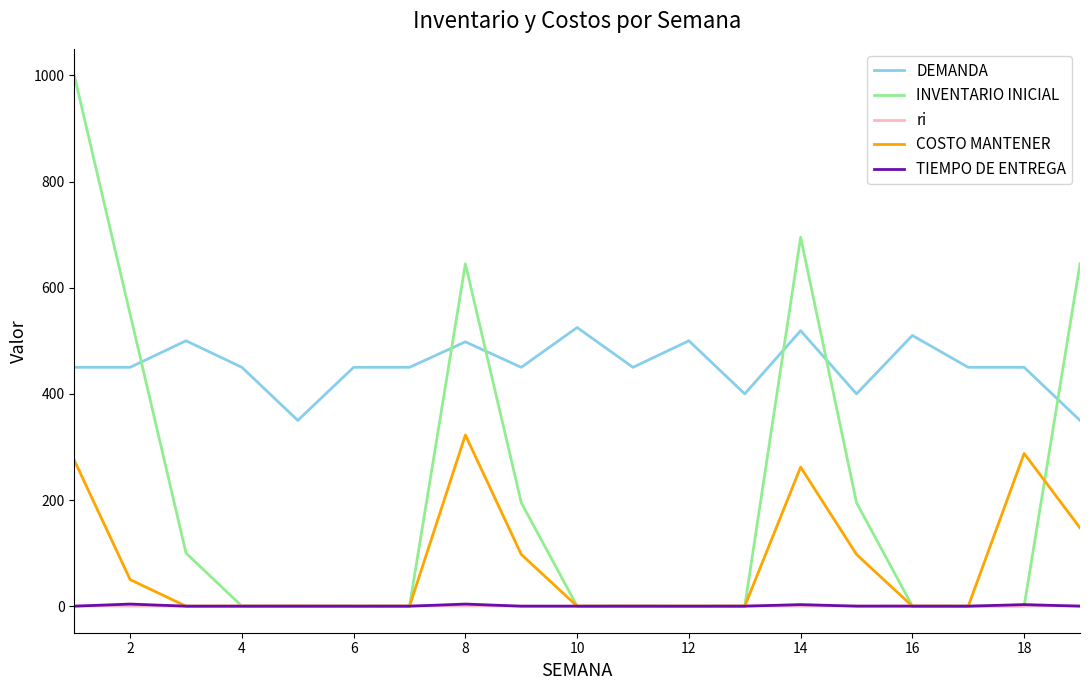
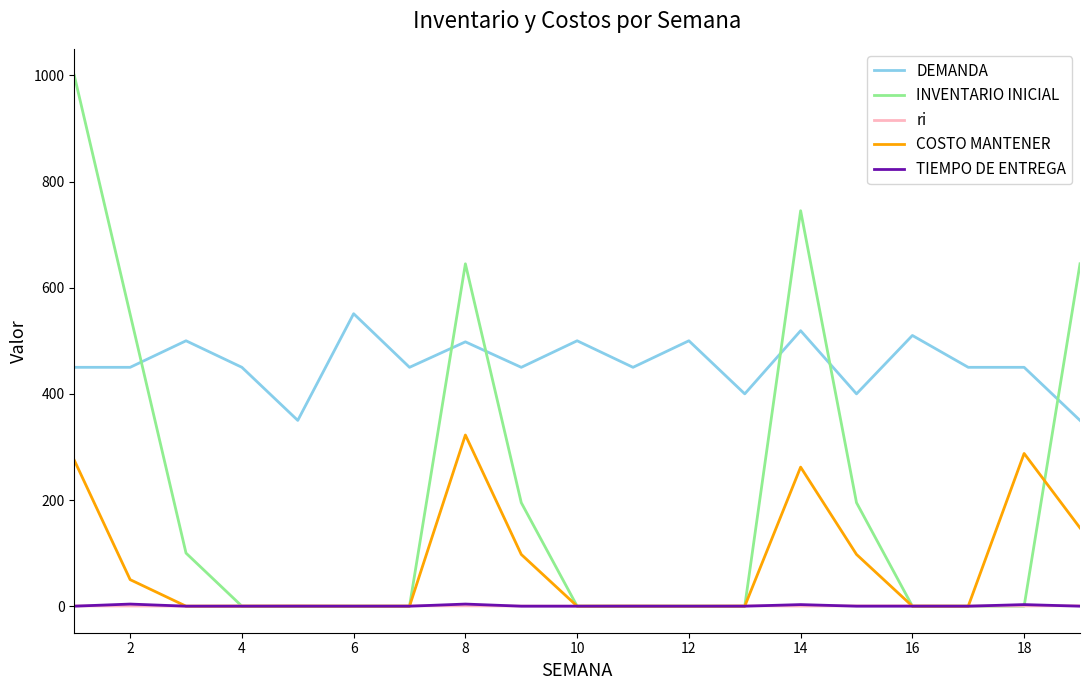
DEMANDA, 6: 450 -> 550
DEMANDA, 10: 530 -> 500
INVENTARIO INICIAL, 14: 700 -> 750
